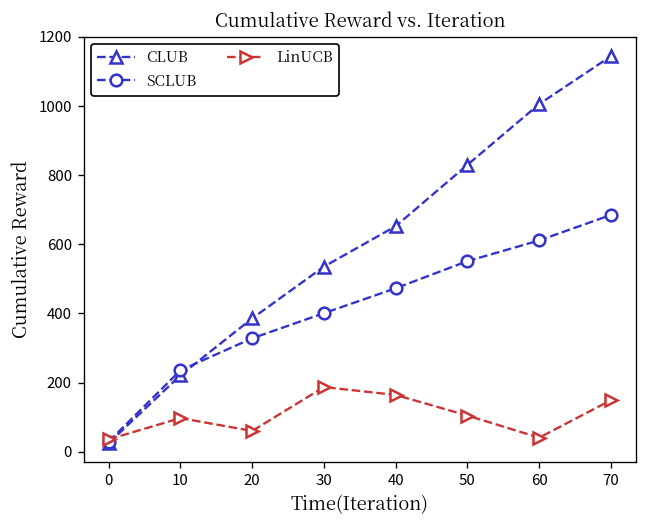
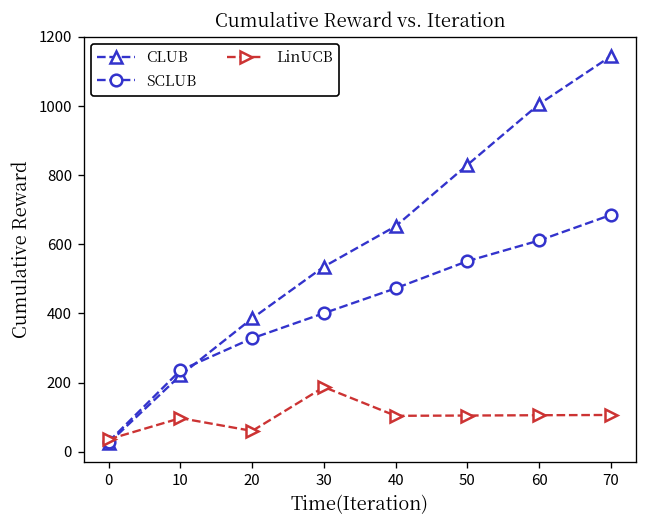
LinUCB, 40: 160 -> 100
LinUCB, 60: 40 -> 110
LinUCB, 70: 150 -> 110
